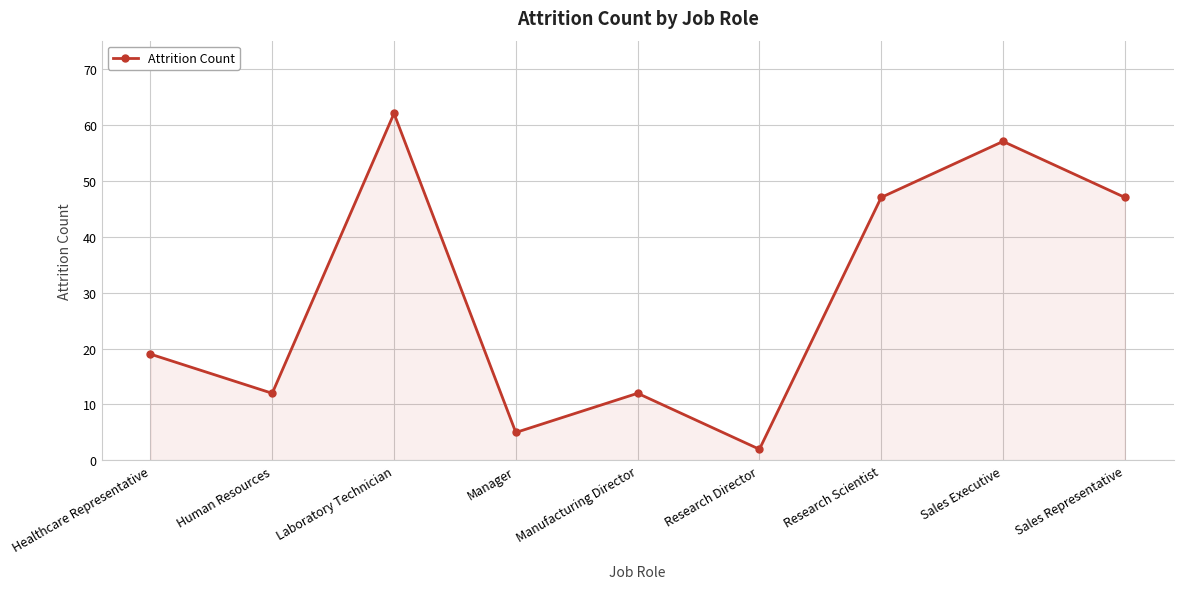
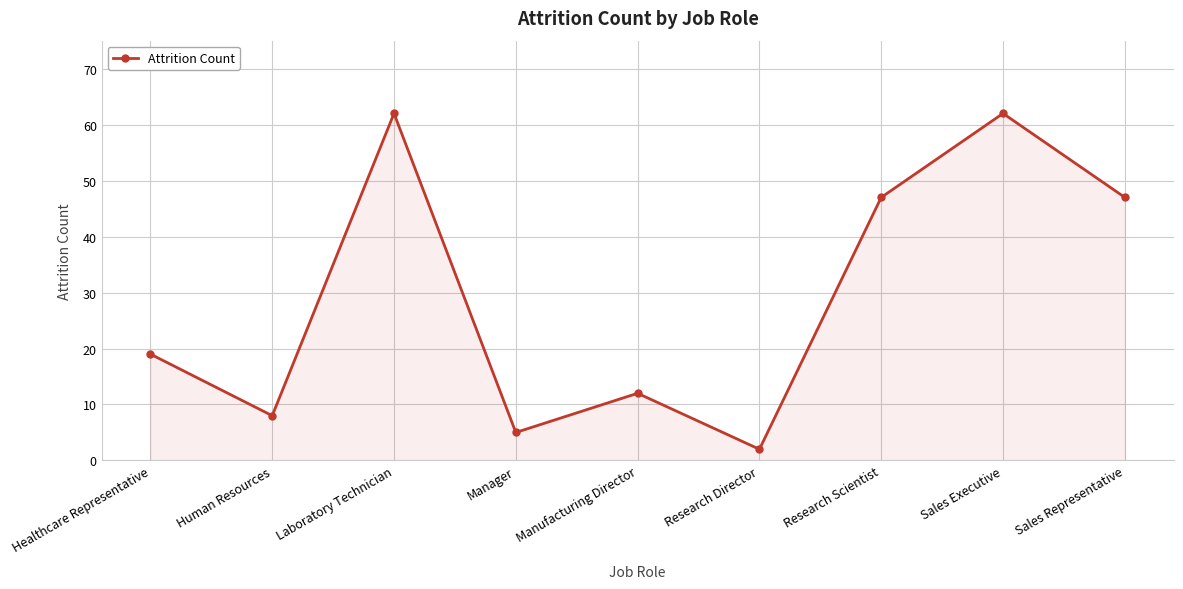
Human Resources: 12 -> 8
Sales Executive: 57 -> 62
